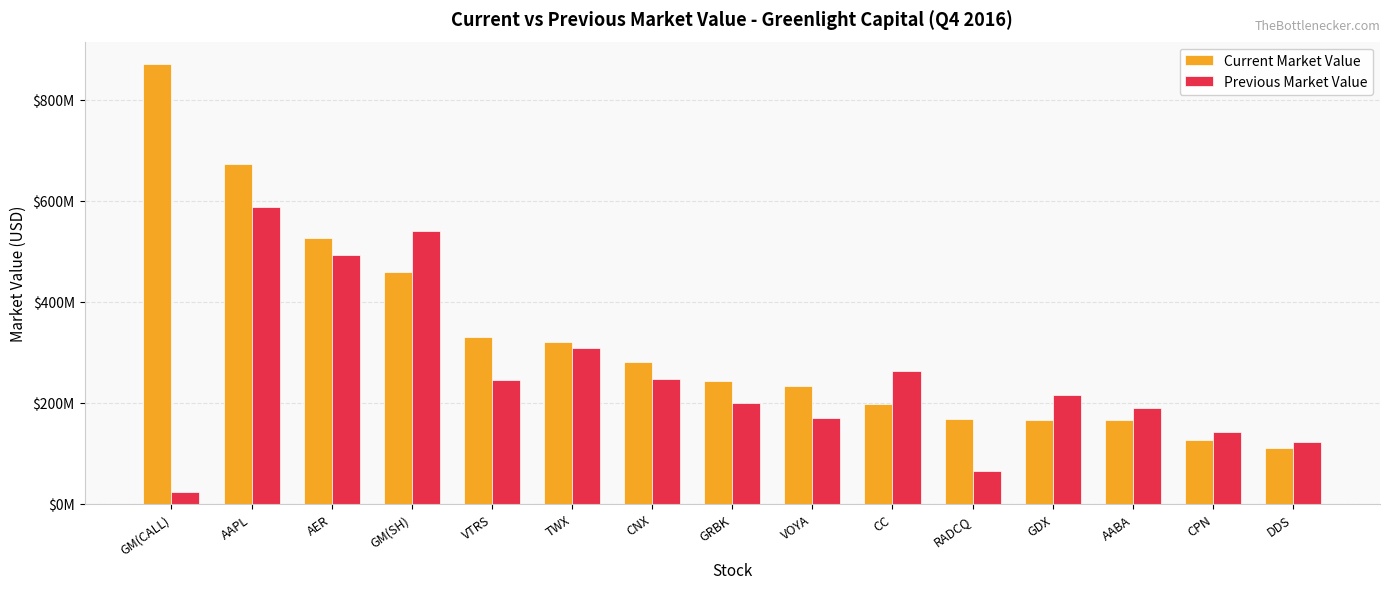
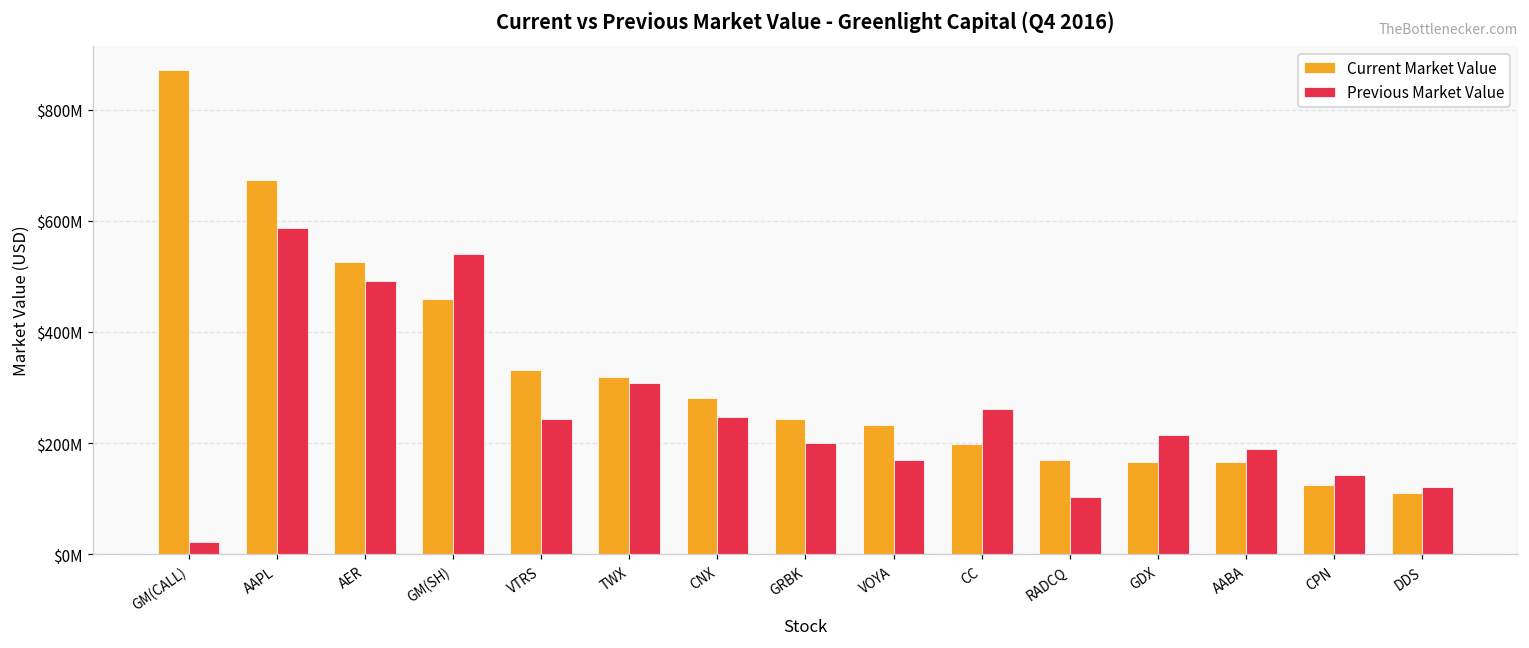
Previous Market Value, RADCQ: $60000000 -> $100000000
